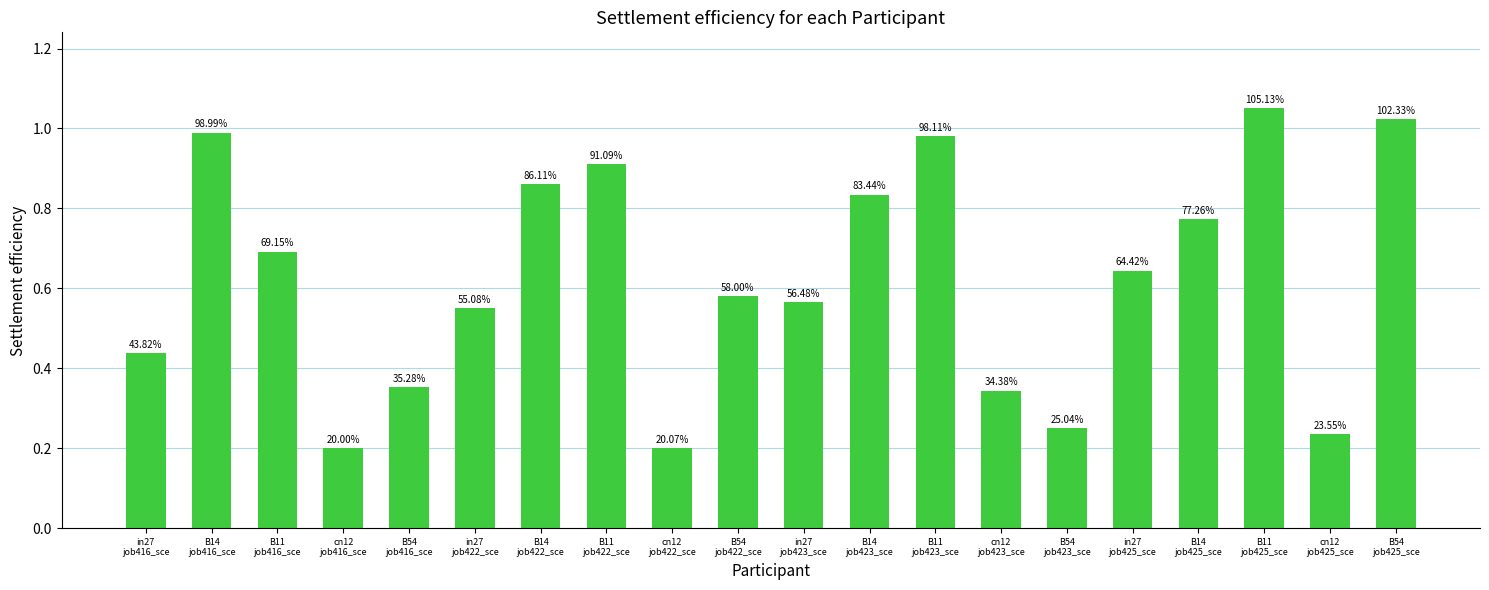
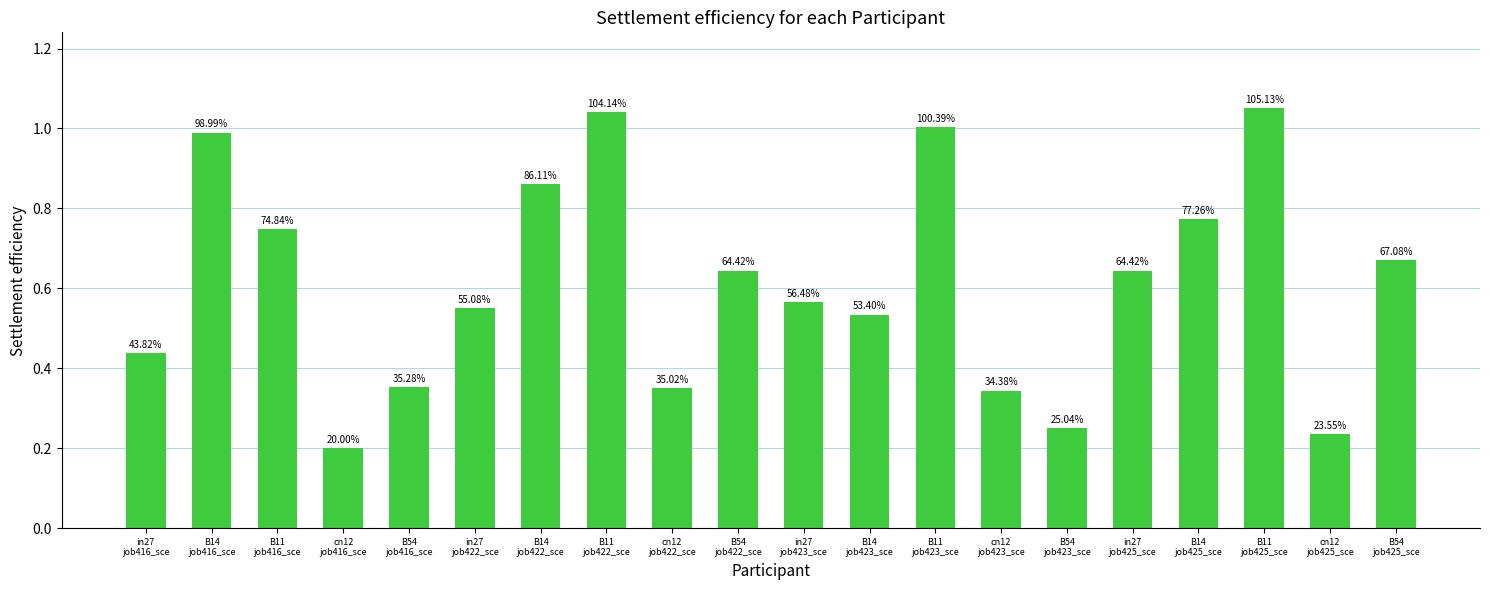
B11 job416_sce: 69.15% -> 74.84%
B11 job422_sce: 91.09% -> 104.14%
cn12 job422_sce: 20.07% -> 35.02%
B54 job422_sce: 58.00% -> 64.42%
B14 job423_sce: 83.44% -> 53.40%
B11 job423_sce: 98.11% -> 100.39%
B54 job425_sce: 102.33% -> 67.08%
